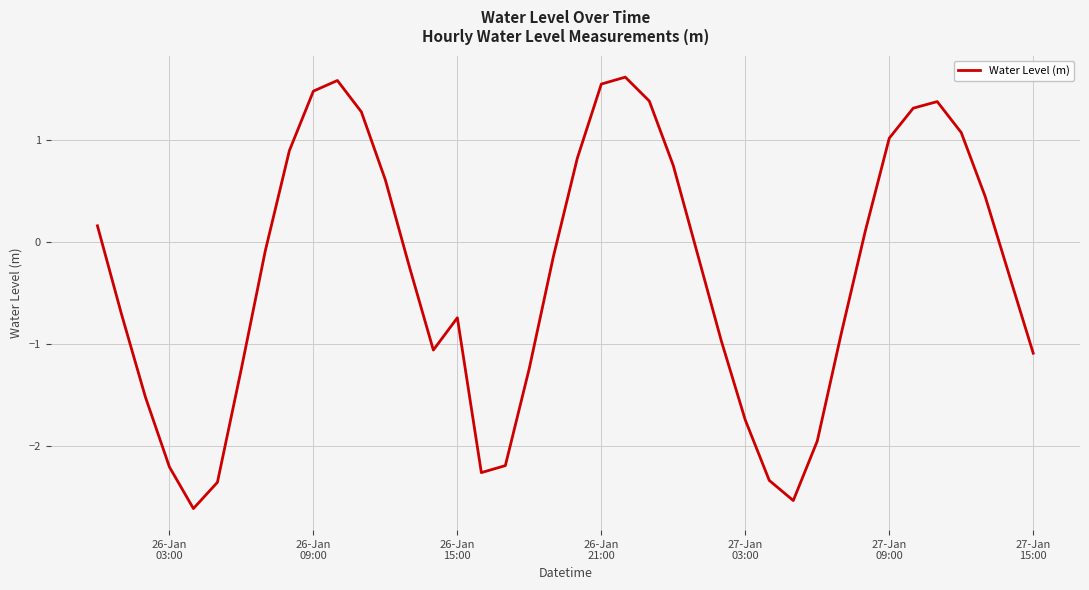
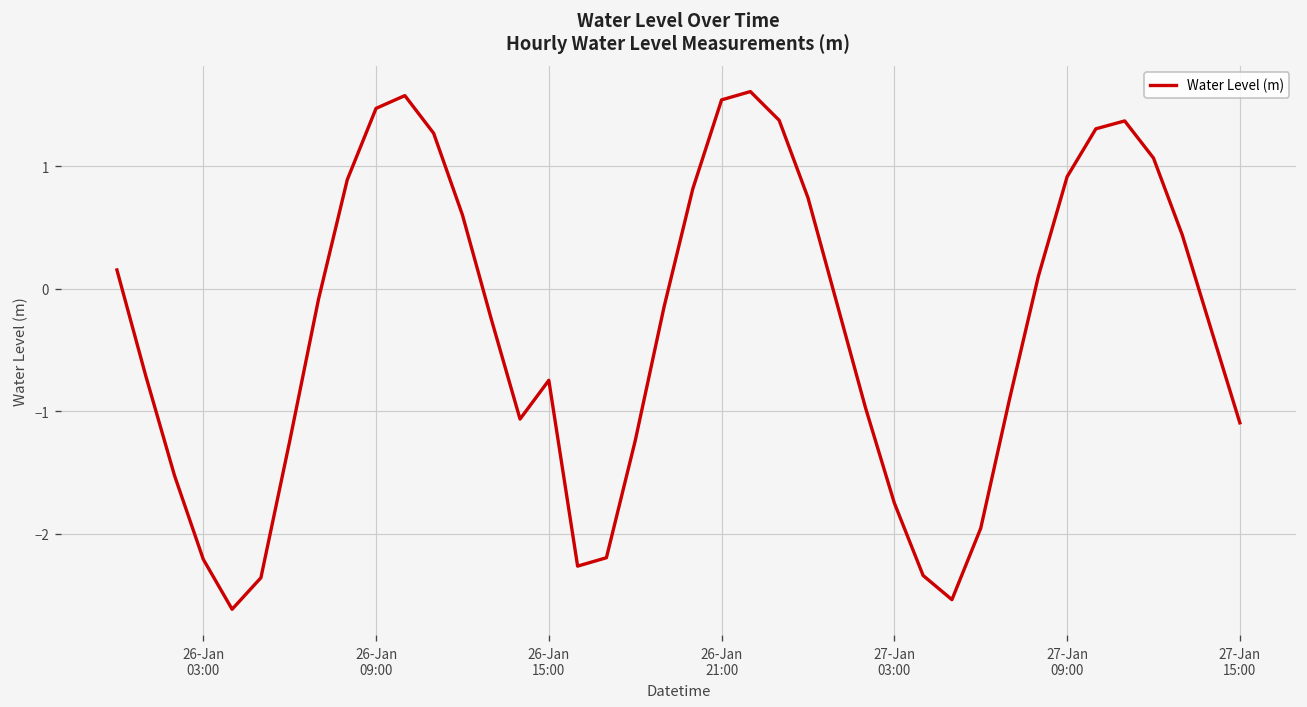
27-Jan 09:00: 1.01 -> 0.92
